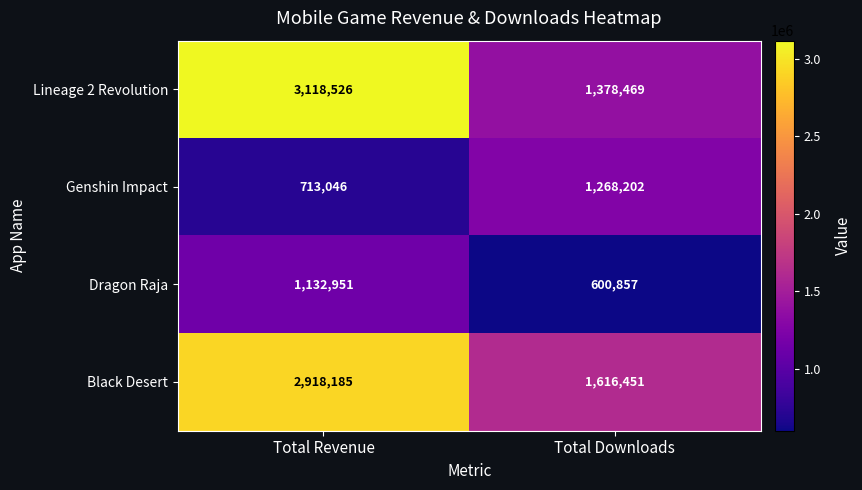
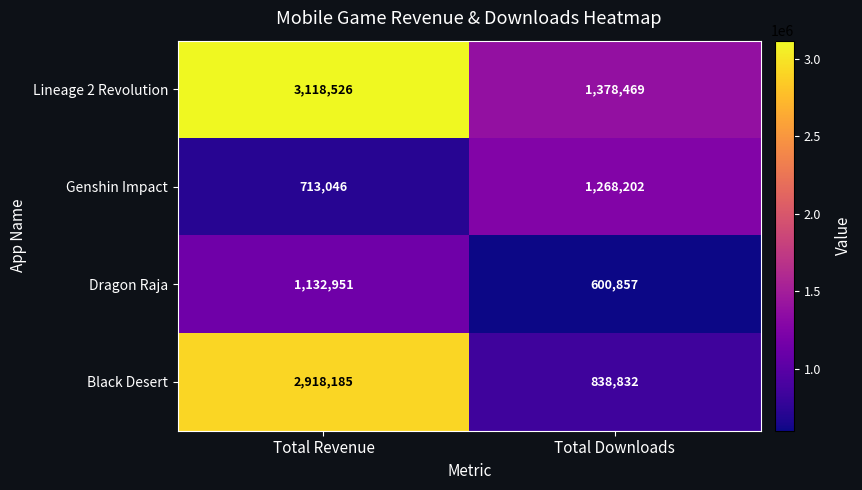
Black Desert, Total Downloads: 1,616,451 -> 838,832
